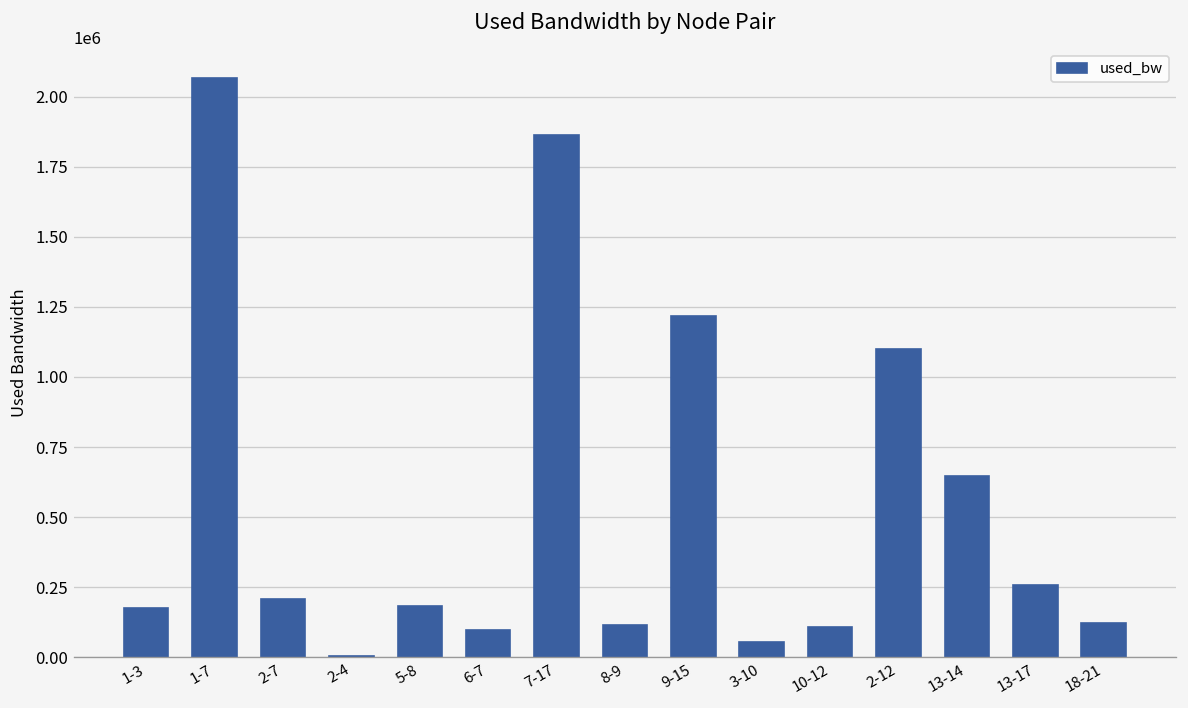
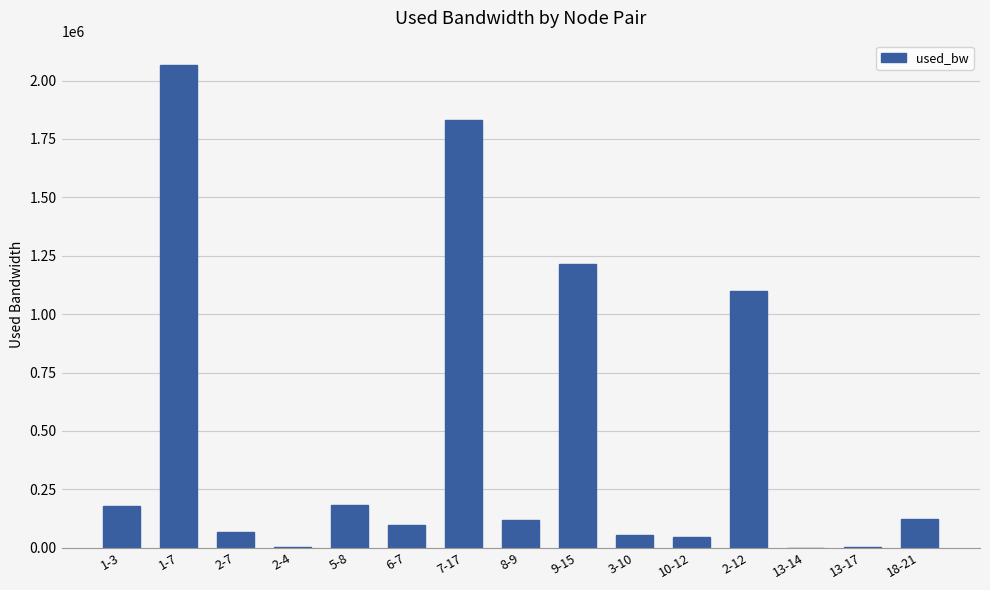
2-7: 210000 -> 70000
7-17: 1860000 -> 1830000
10-12: 110000 -> 40000
13-14: 650000 -> 0
13-17: 260000 -> 0
